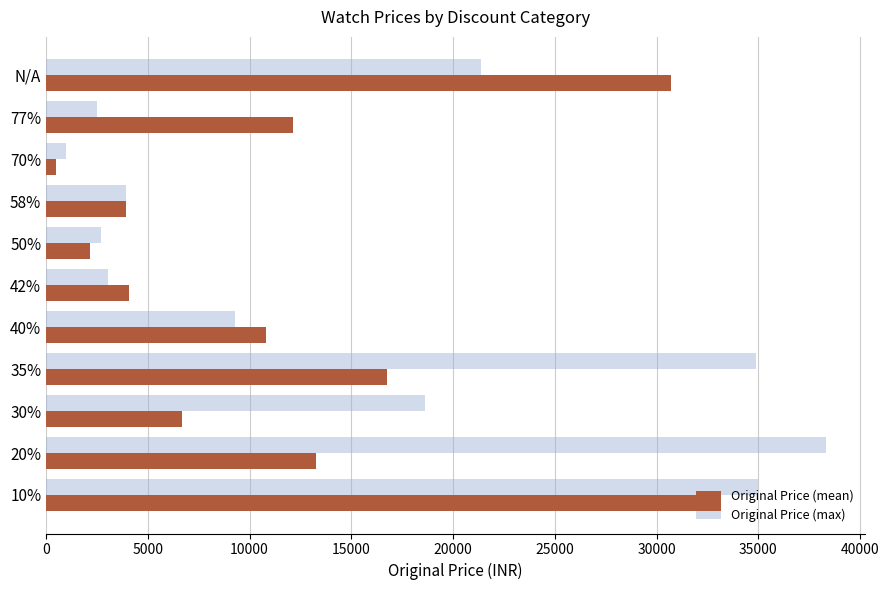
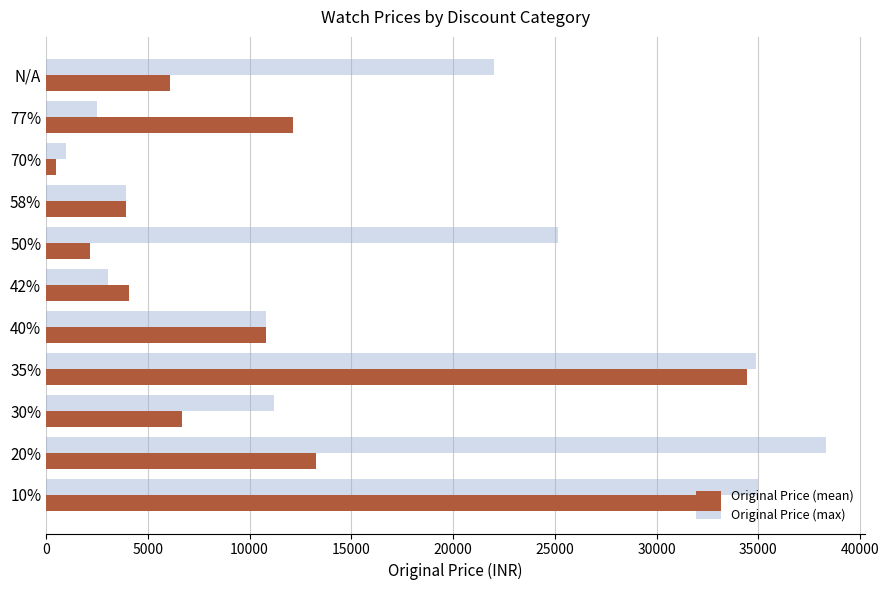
Original Price (max), N/A: 21400 -> 22000
Original Price (mean), N/A: 30700 -> 6100
Original Price (max), 50%: 2700 -> 25100
Original Price (max), 40%: 9300 -> 10800
Original Price (mean), 35%: 16800 -> 34400
Original Price (max), 30%: 18600 -> 11200
